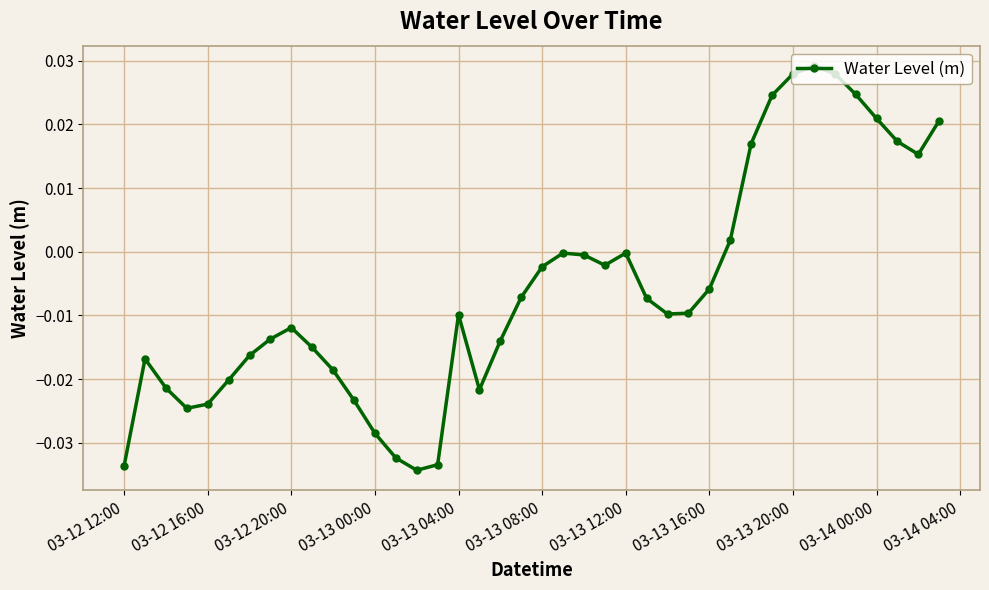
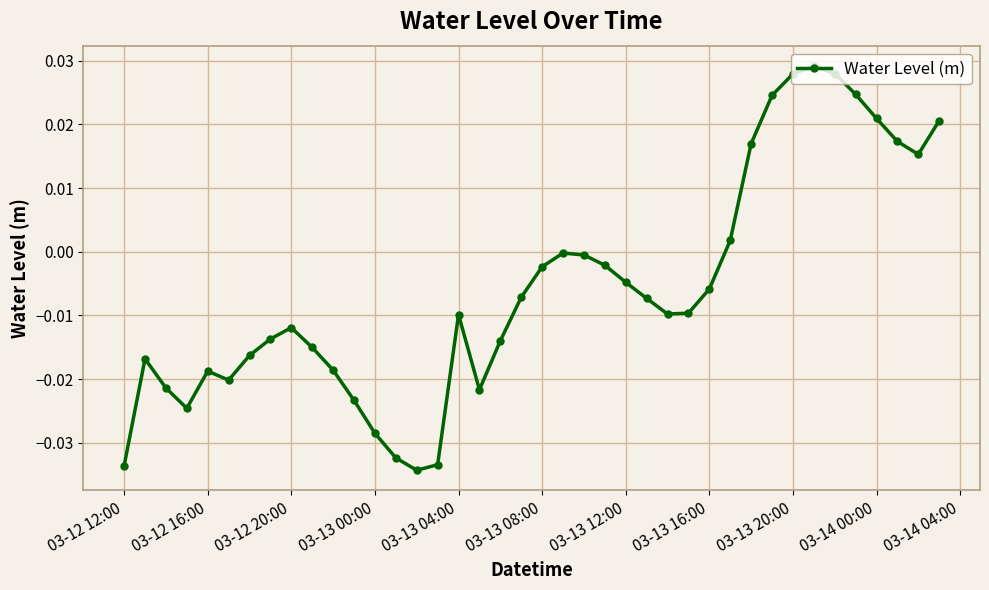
03-12 16:00: -0.024 -> -0.019
03-13 12:00: 0.000 -> -0.005
